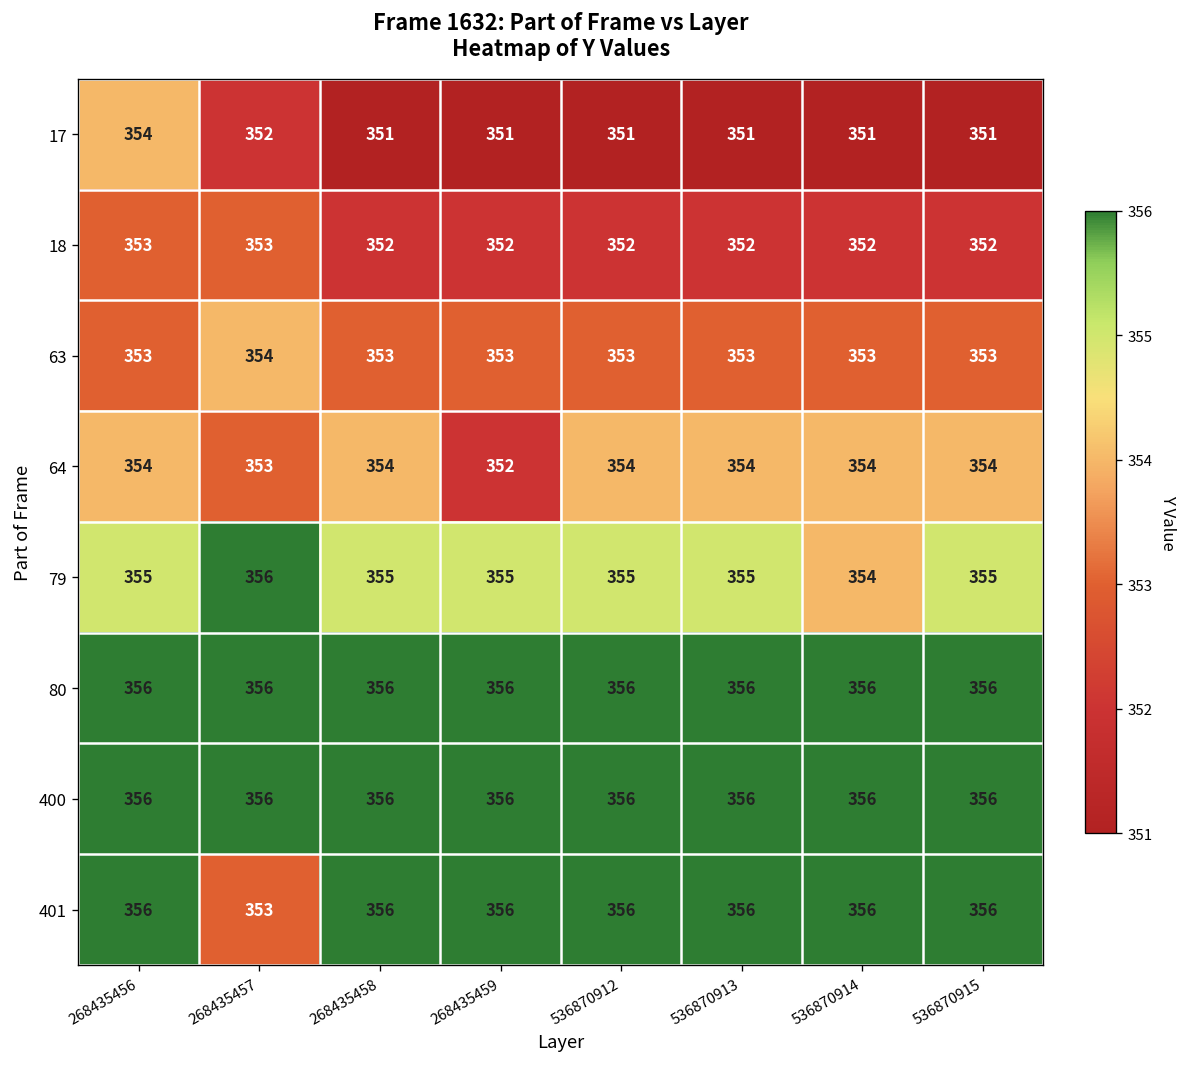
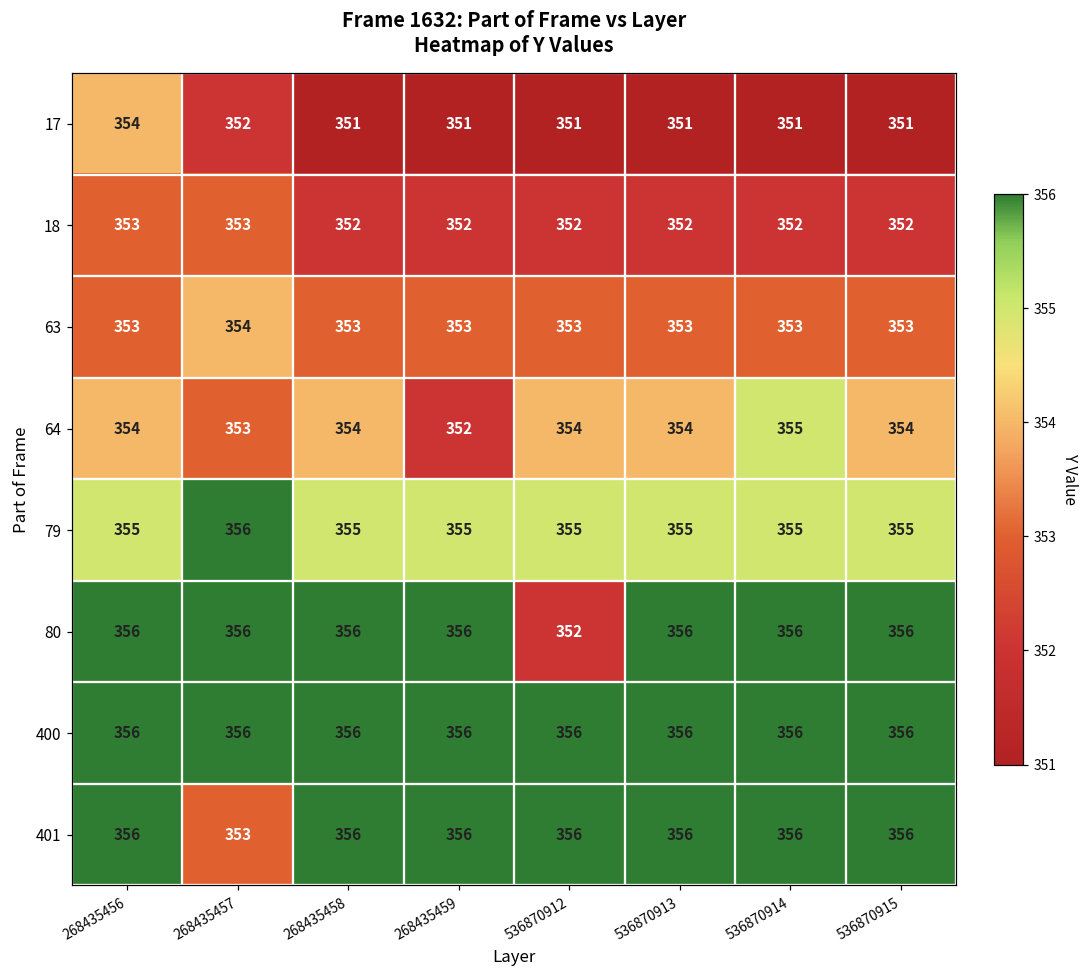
64, 536870914: 354 -> 355
79, 536870914: 354 -> 355
80, 536870912: 356 -> 352
